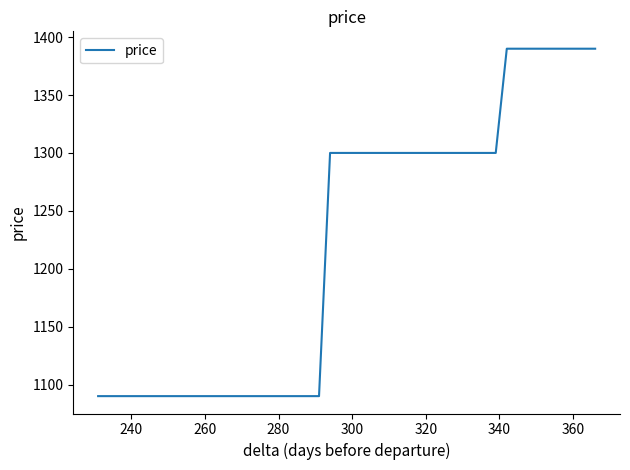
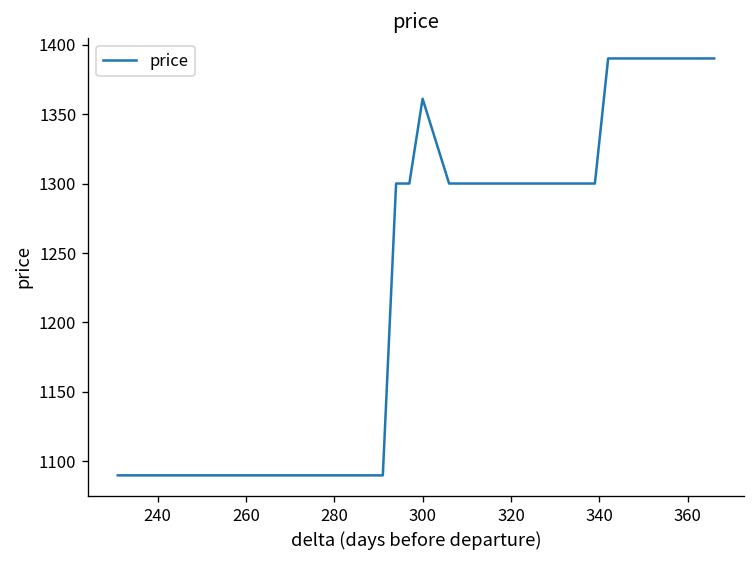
300: 1300 -> 1361
